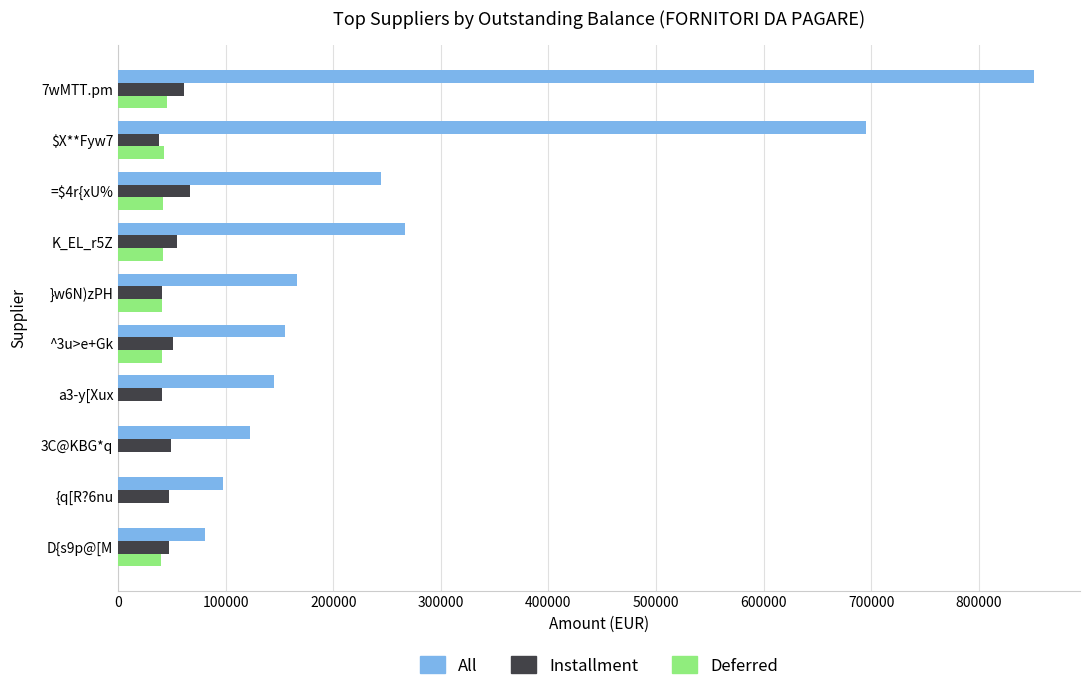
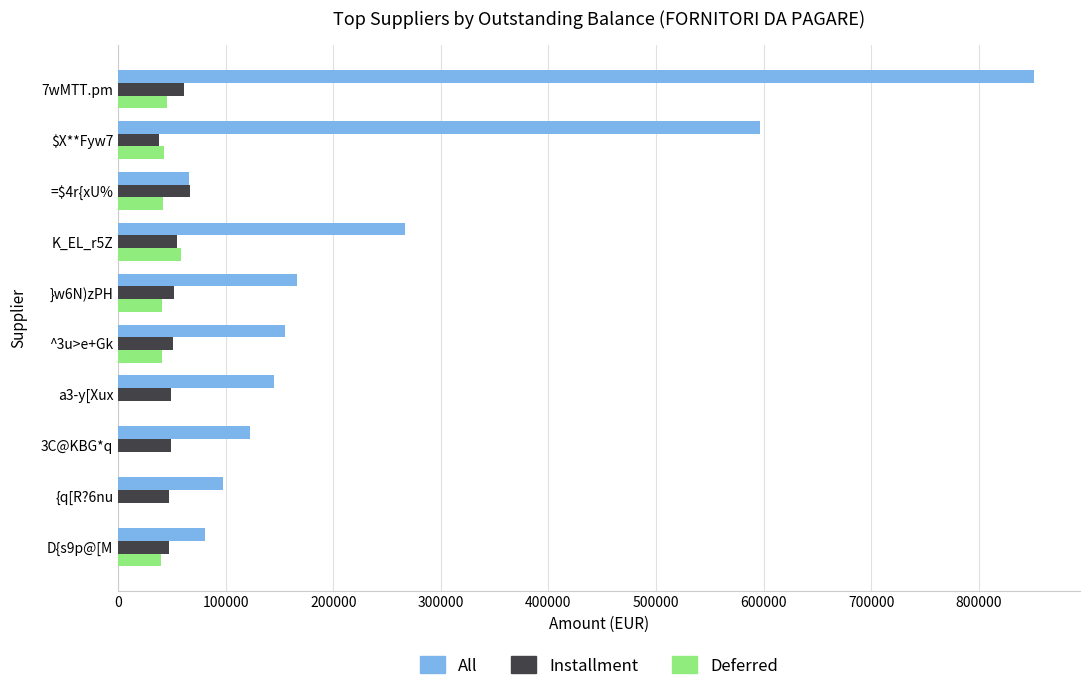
All, $X**Fyw7: 695000 -> 597000
All, =$4r{xU%: 244000 -> 66000
Deferred, K_EL_r5Z: 42000 -> 59000
Installment, }w6N)zPH: 41000 -> 52000
Installment, a3-y[Xux: 41000 -> 49000
